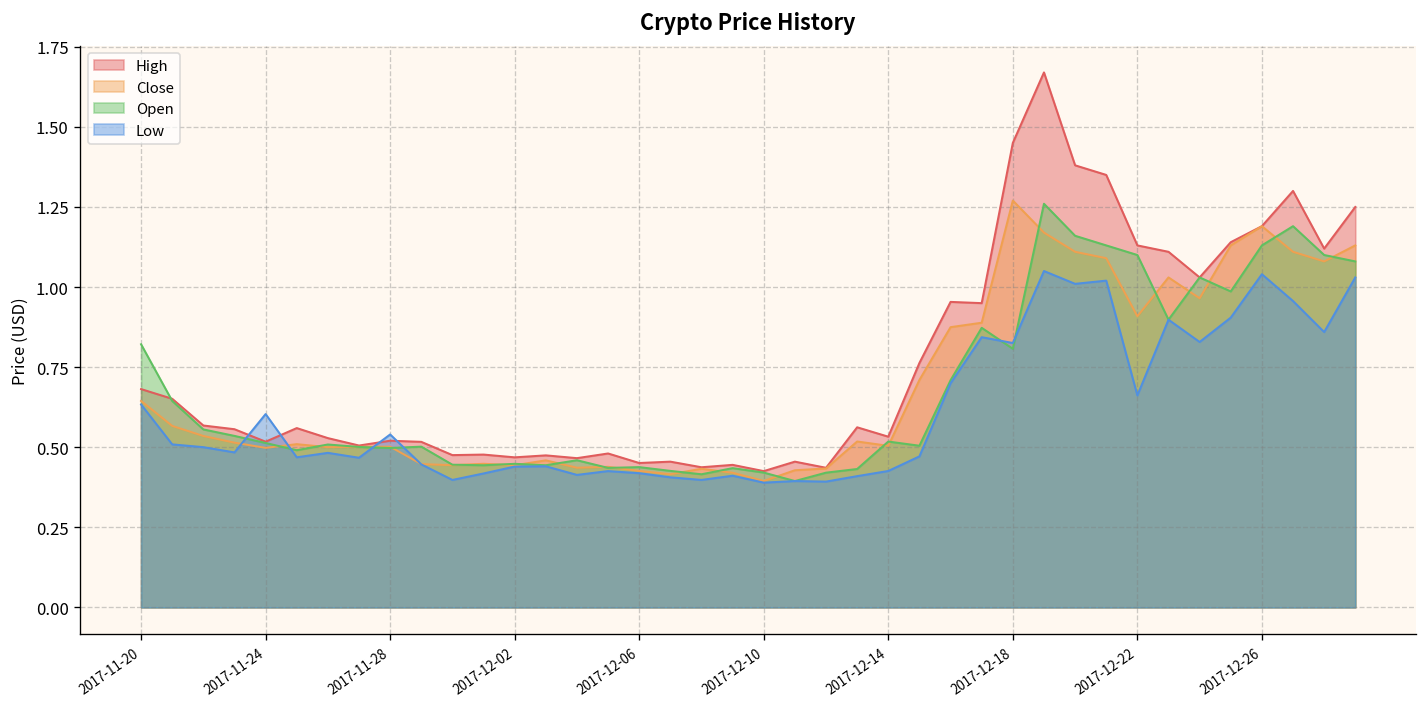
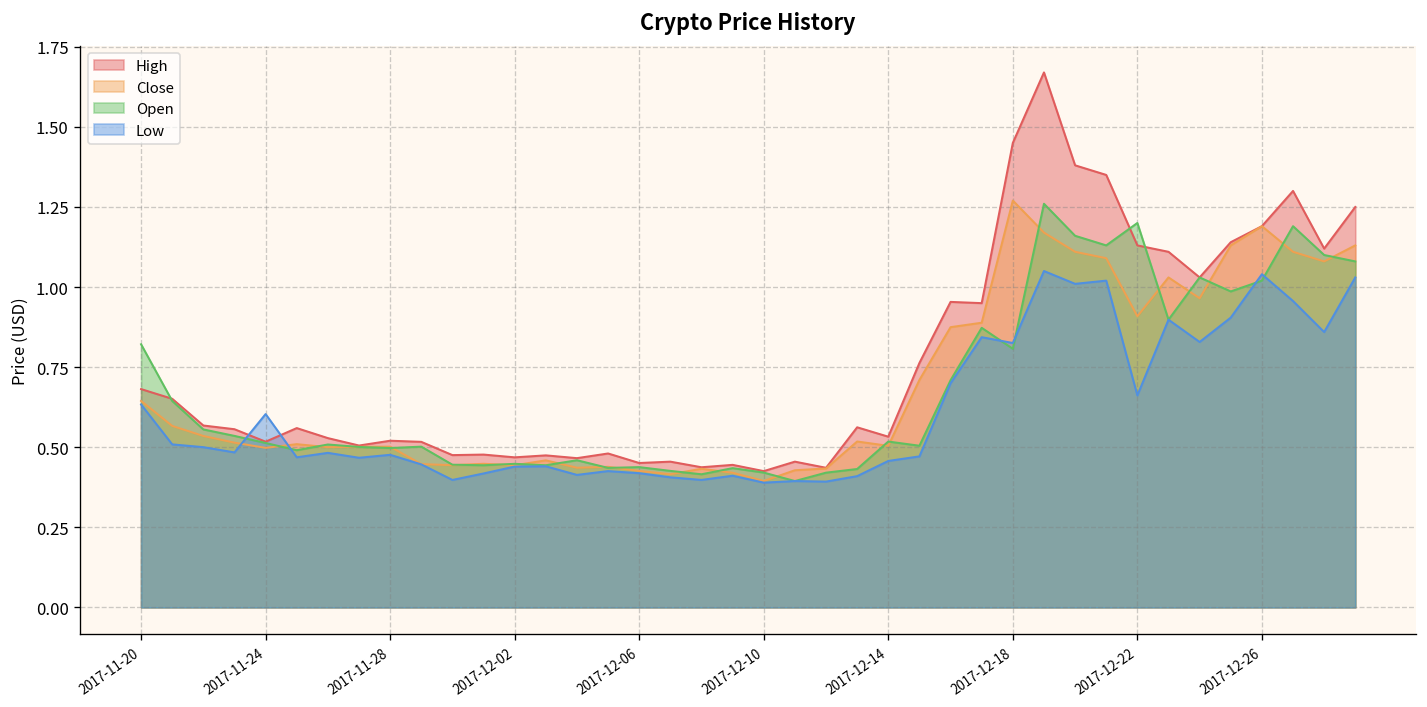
Low, 2017-11-28: 0.54 -> 0.48
Low, 2017-12-14: 0.43 -> 0.46
Open, 2017-12-22: 1.1 -> 1.2
Open, 2017-12-26: 1.13 -> 1.02
